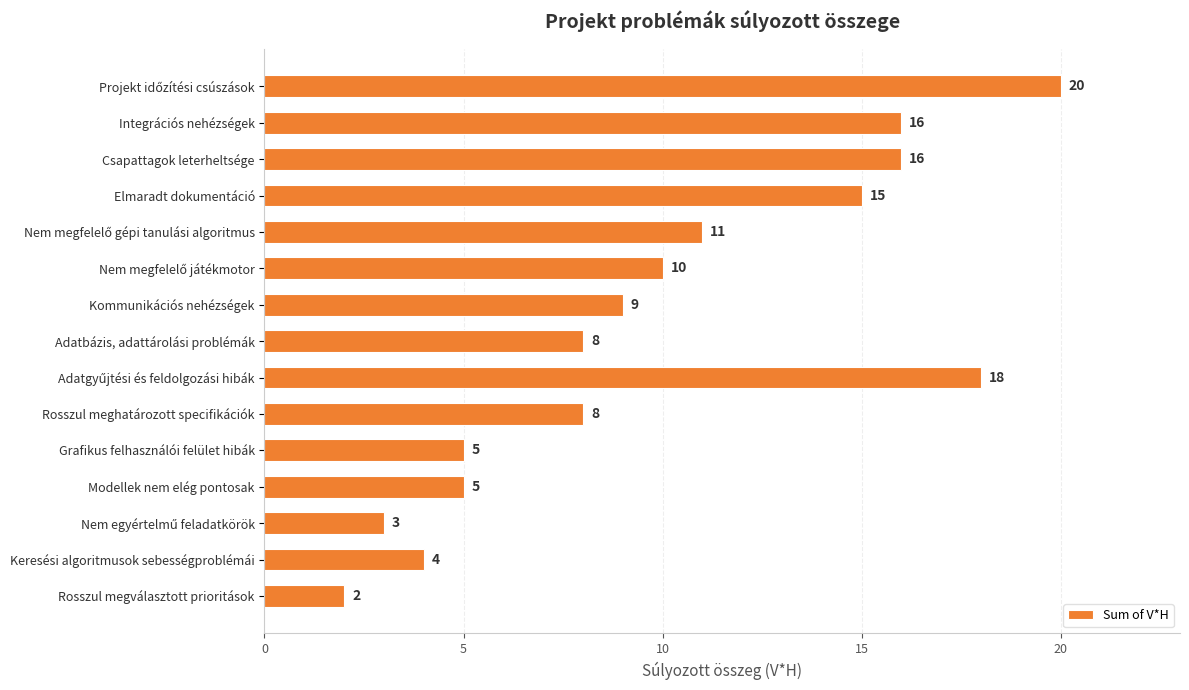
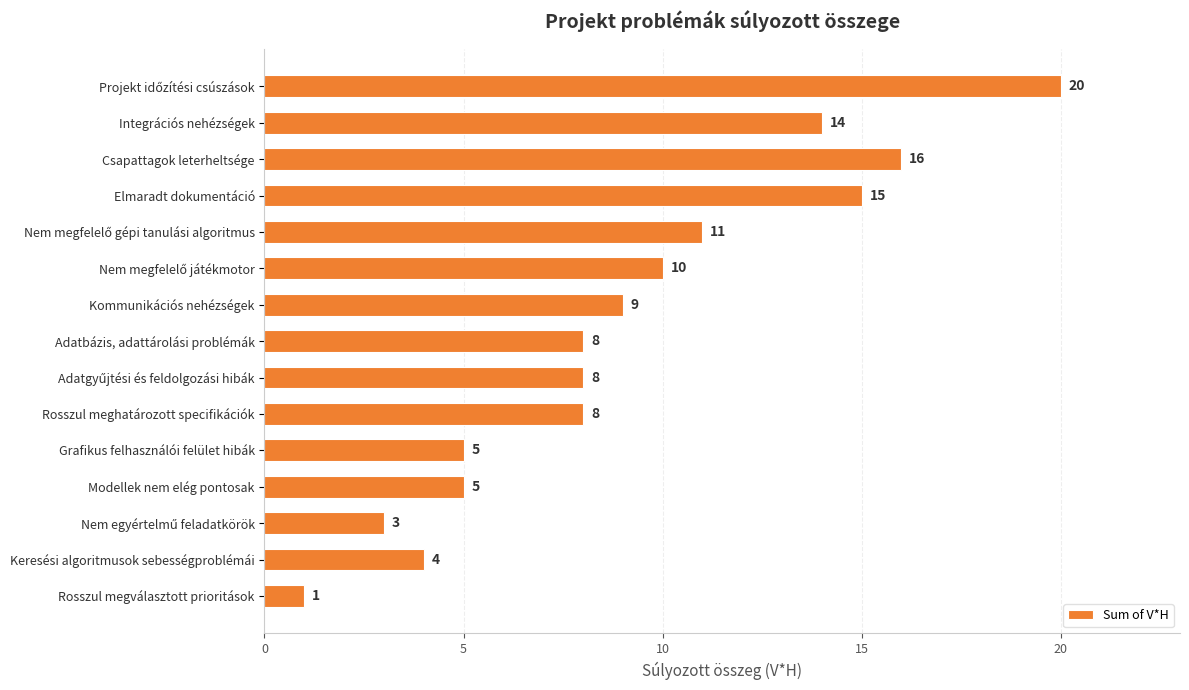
Integrációs nehézségek: 16 -> 14
Adatgyűjtési és feldolgozási hibák: 18 -> 8
Rosszul megválasztott prioritások: 2 -> 1
